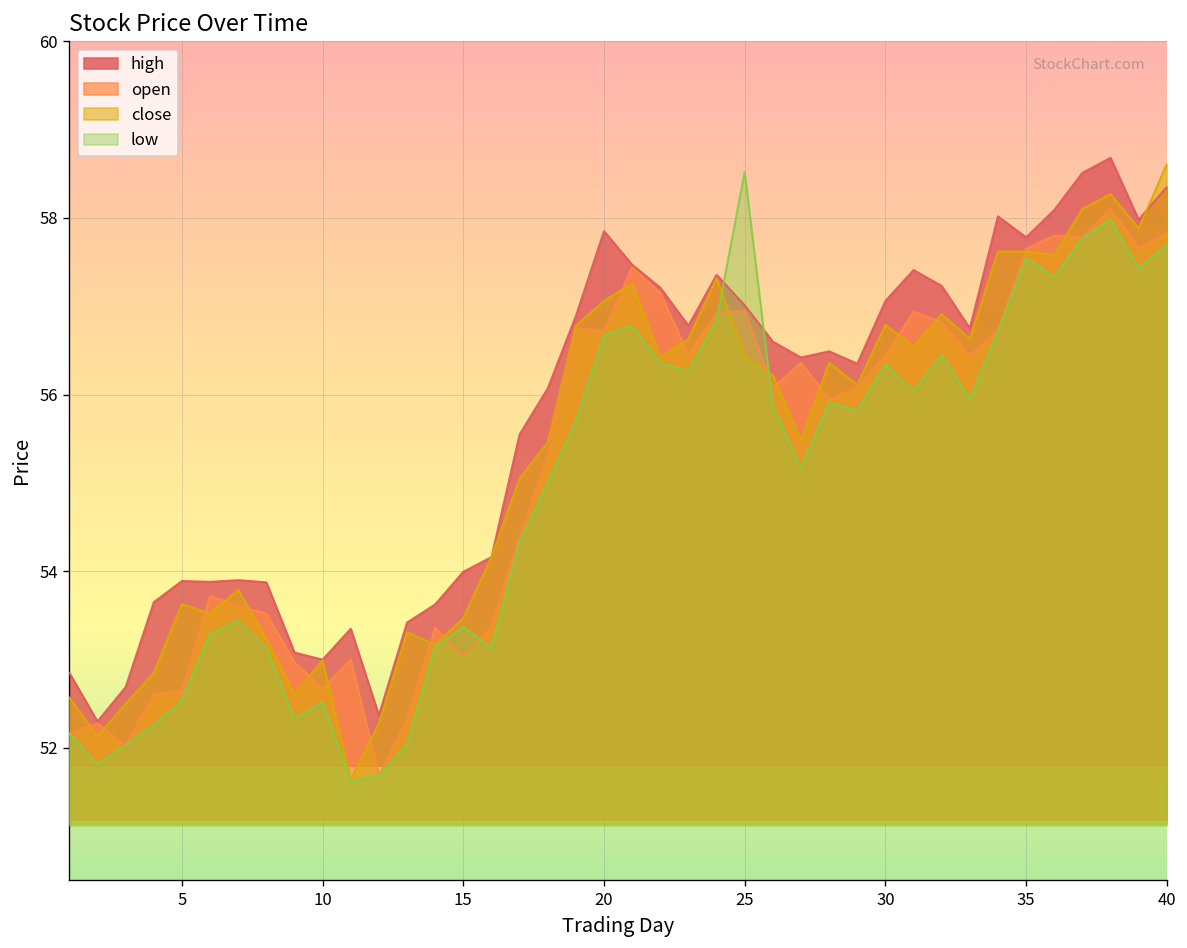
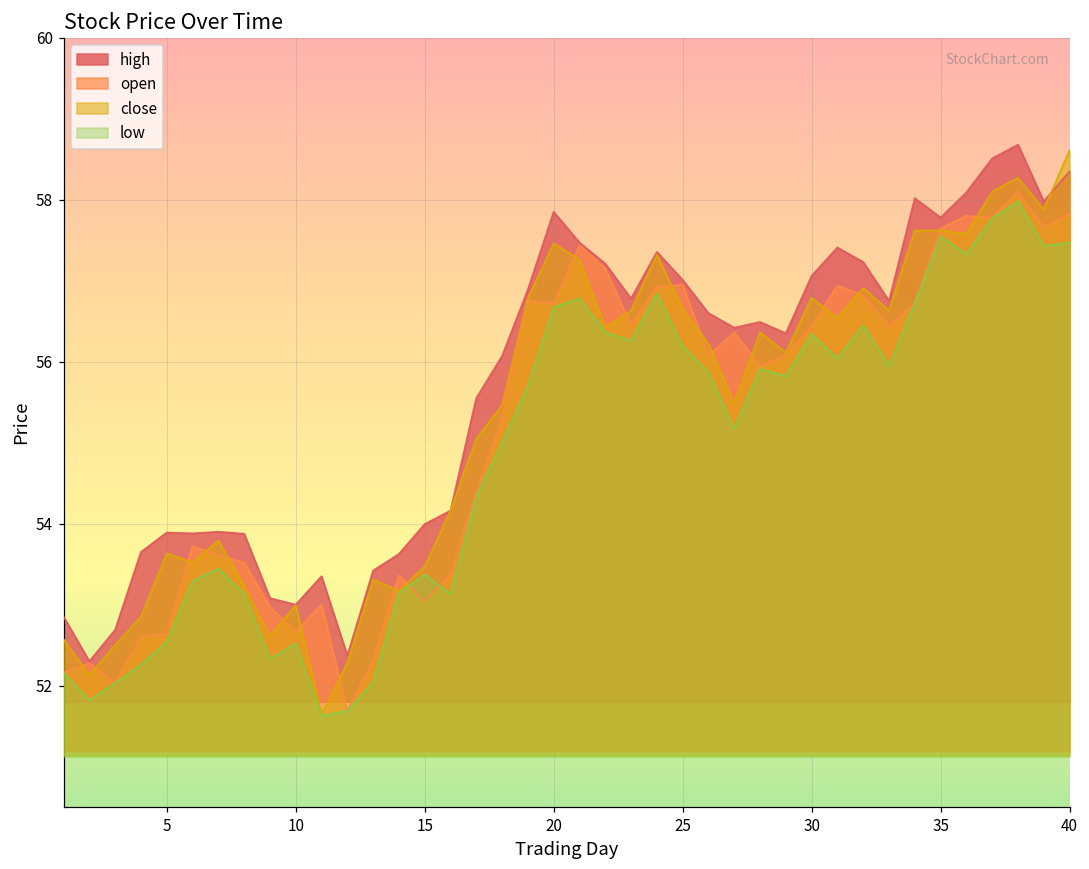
close, 20: 57.1 -> 57.5
close, 25: 56.4 -> 56.7
low, 25: 58.5 -> 56.2
low, 40: 57.7 -> 57.5
